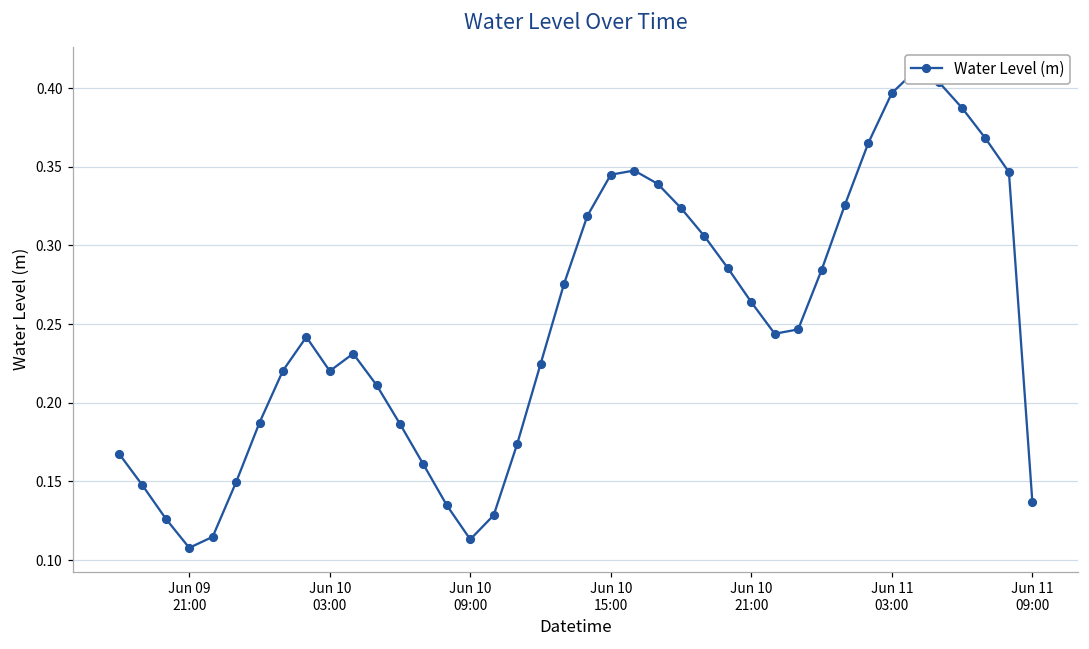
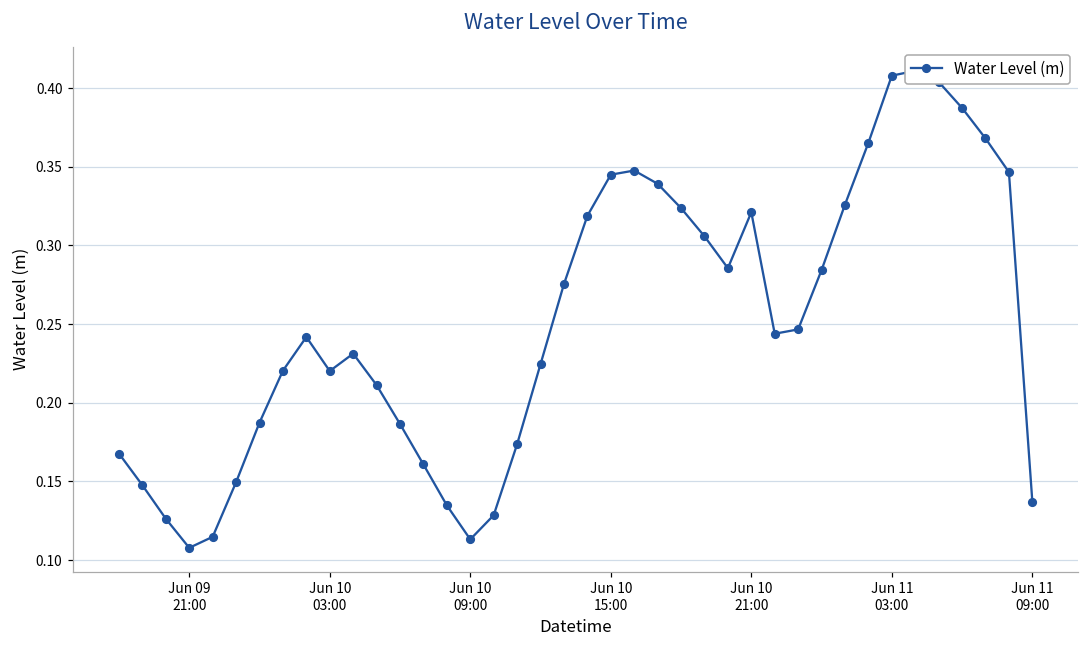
Jun 10 21:00: 0.264 -> 0.321
Jun 11 03:00: 0.397 -> 0.408
